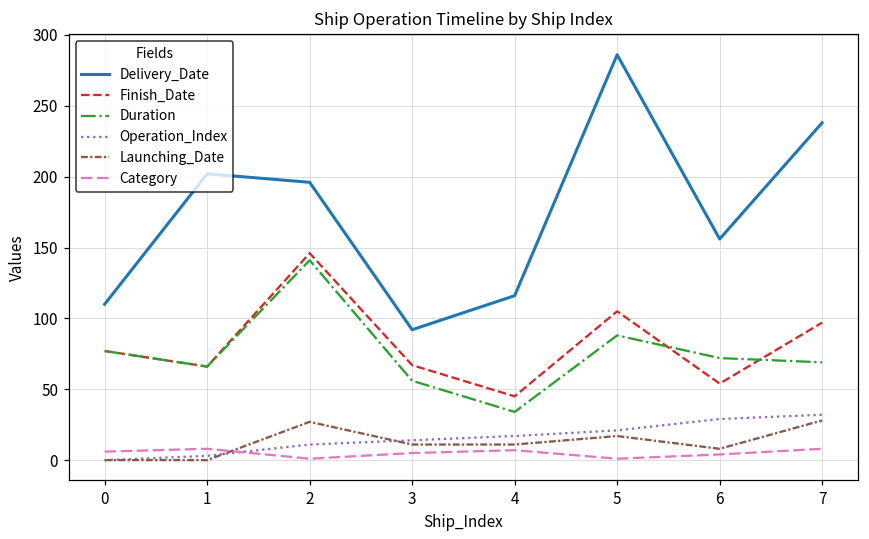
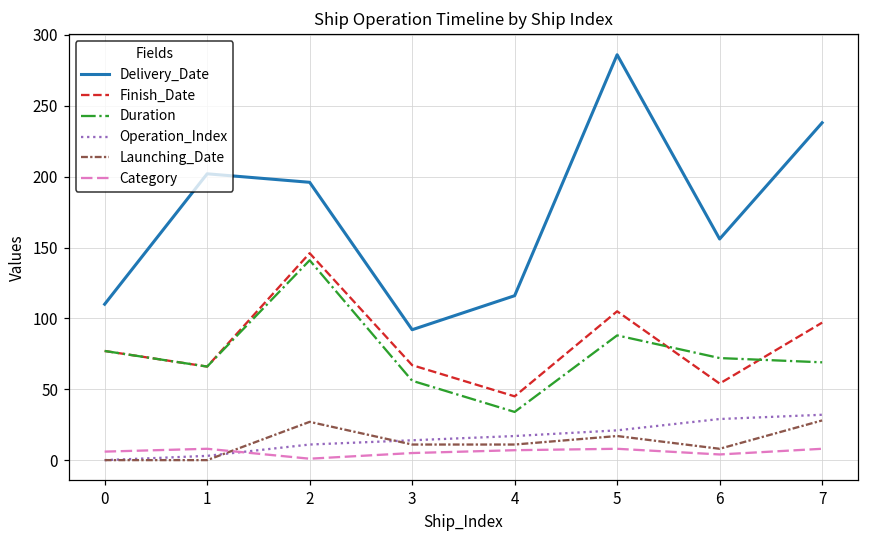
Category, 5: 1 -> 8
